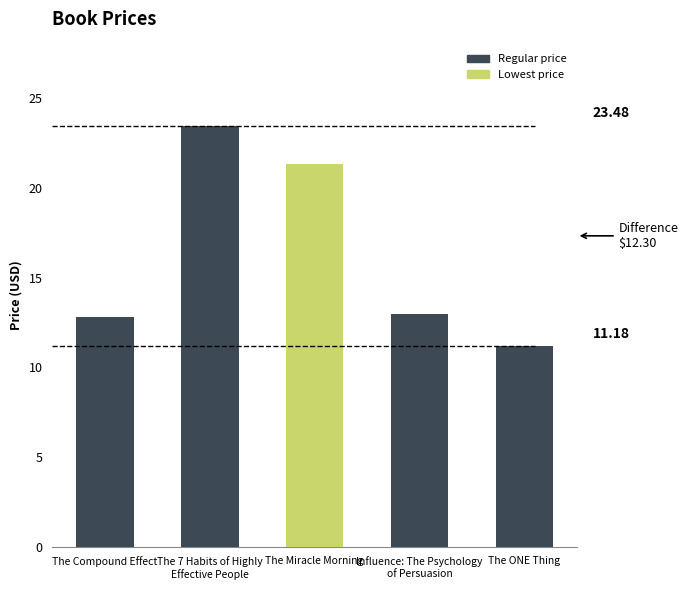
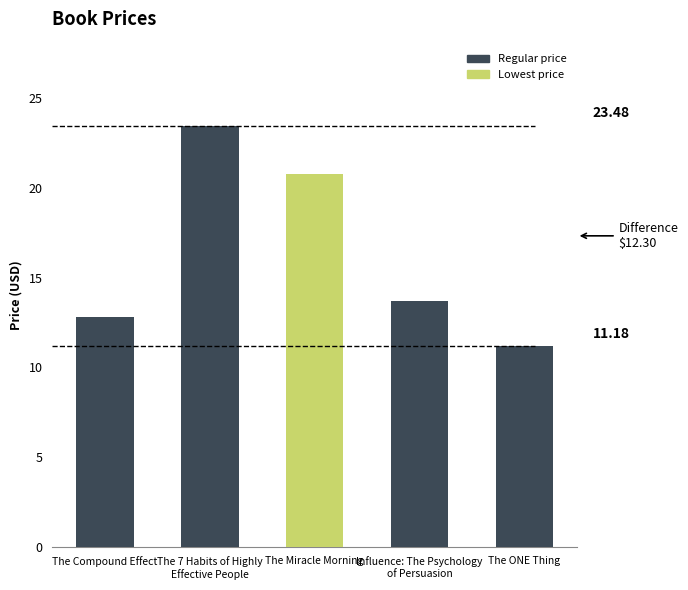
The Miracle Morning: 21.3 -> 20.8
Influence: The Psychology of Persuasion: 13.0 -> 13.7
